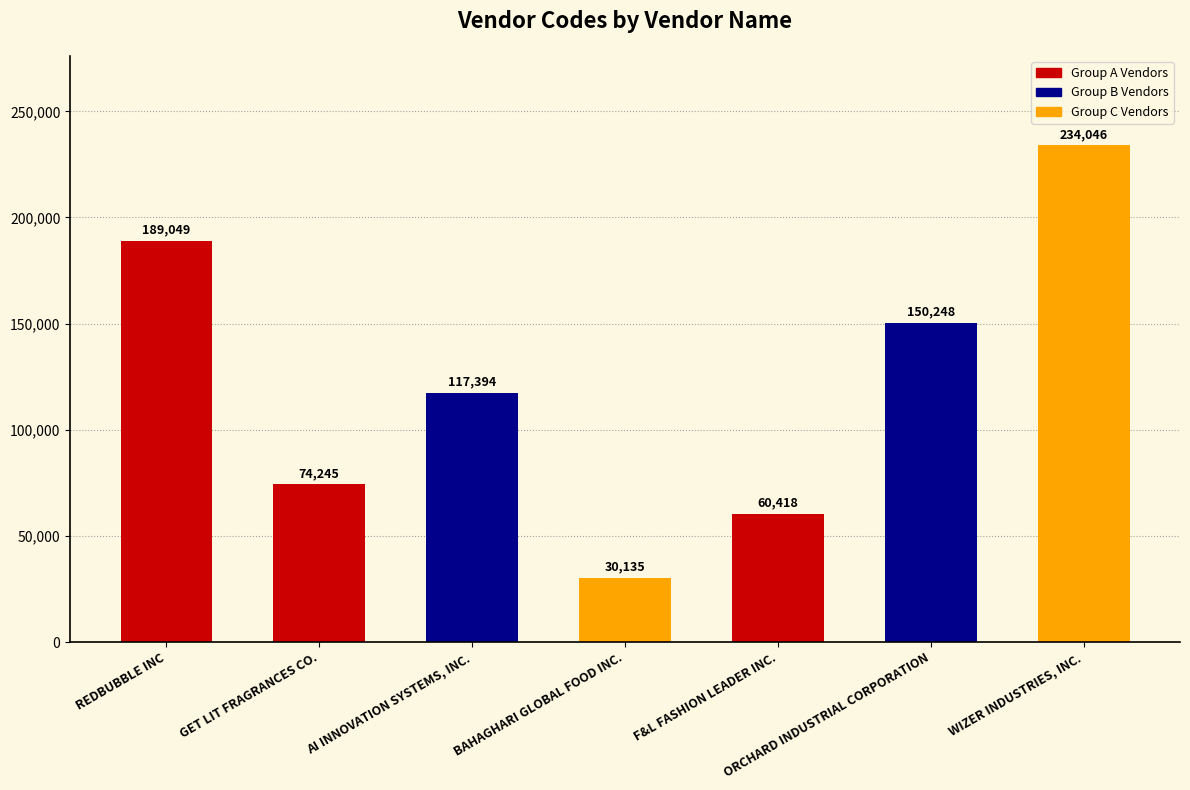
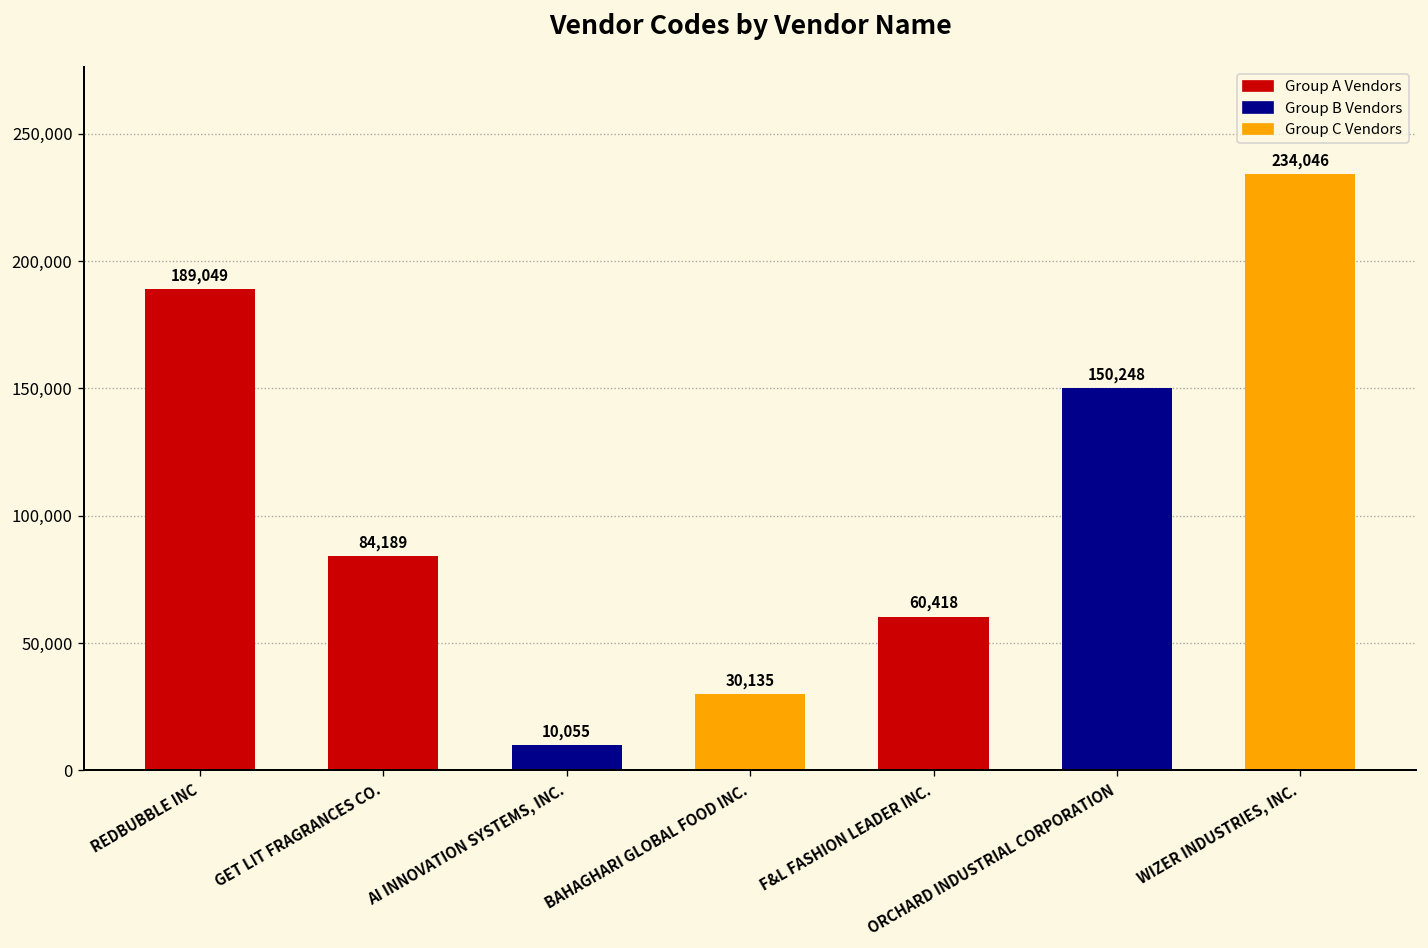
GET LIT FRAGRANCES CO.: 74,245 -> 84,189
AI INNOVATION SYSTEMS, INC.: 117,394 -> 10,055
